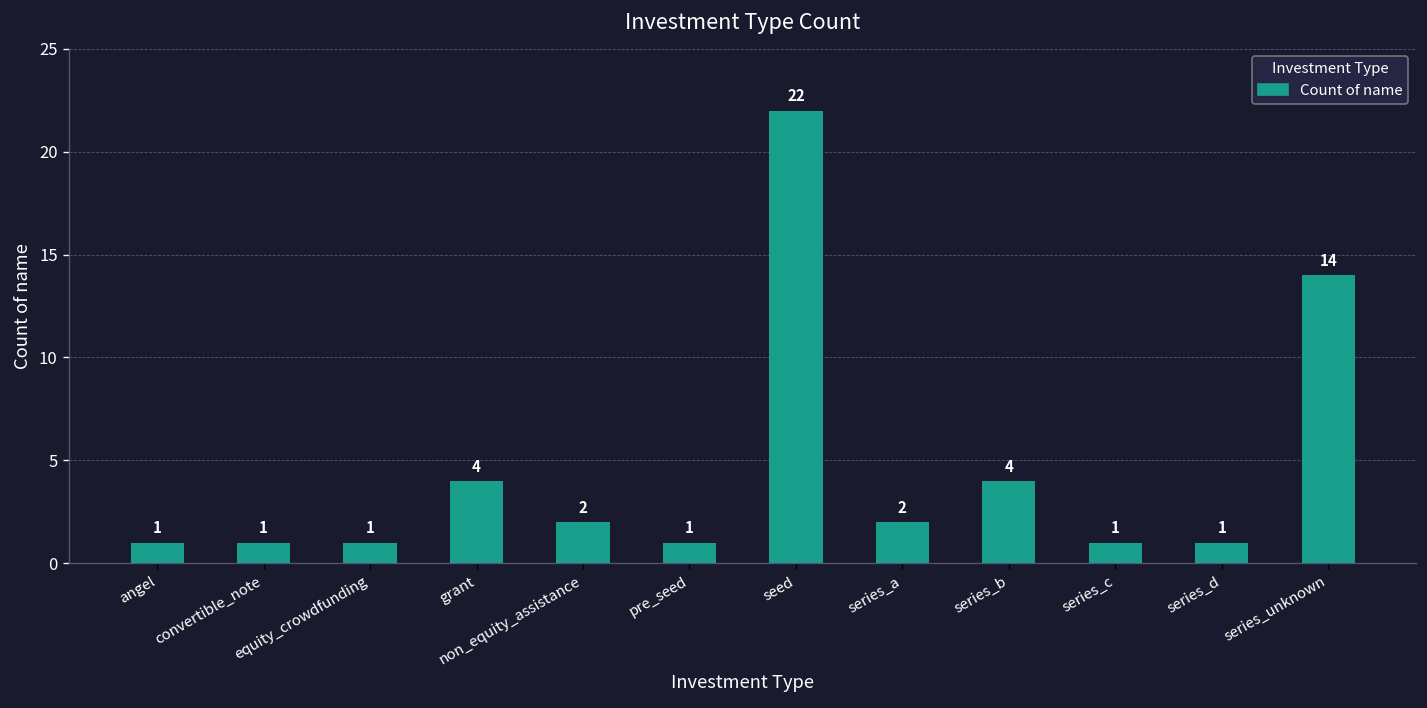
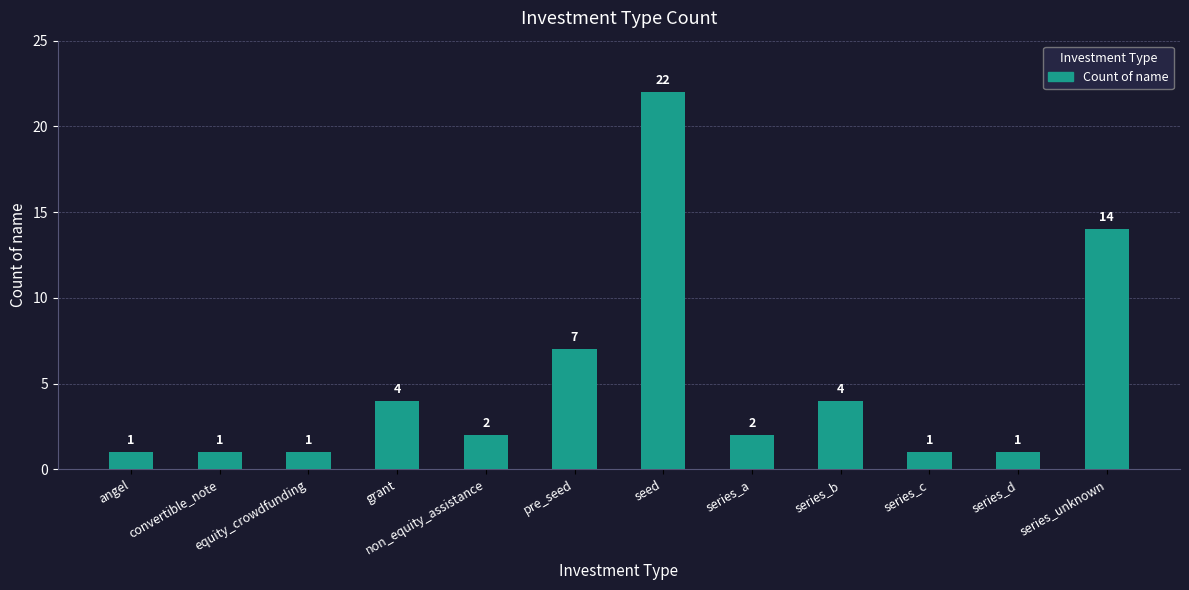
pre_seed: 1 -> 7
